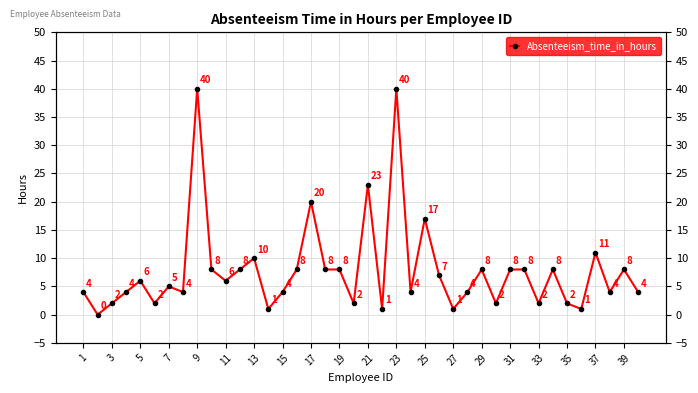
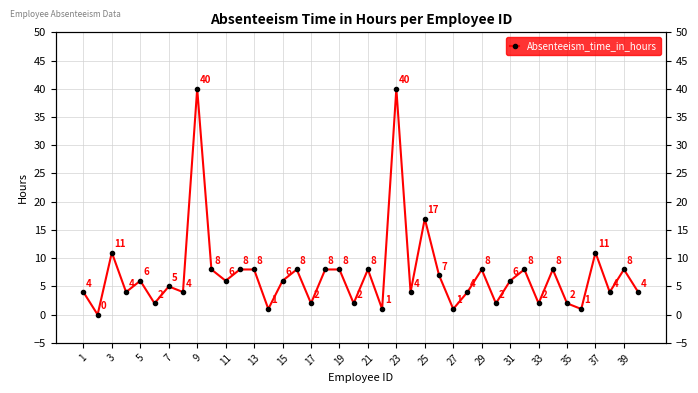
3: 2 -> 11
13: 10 -> 8
15: 4 -> 6
17: 20 -> 2
21: 23 -> 8
31: 8 -> 6
